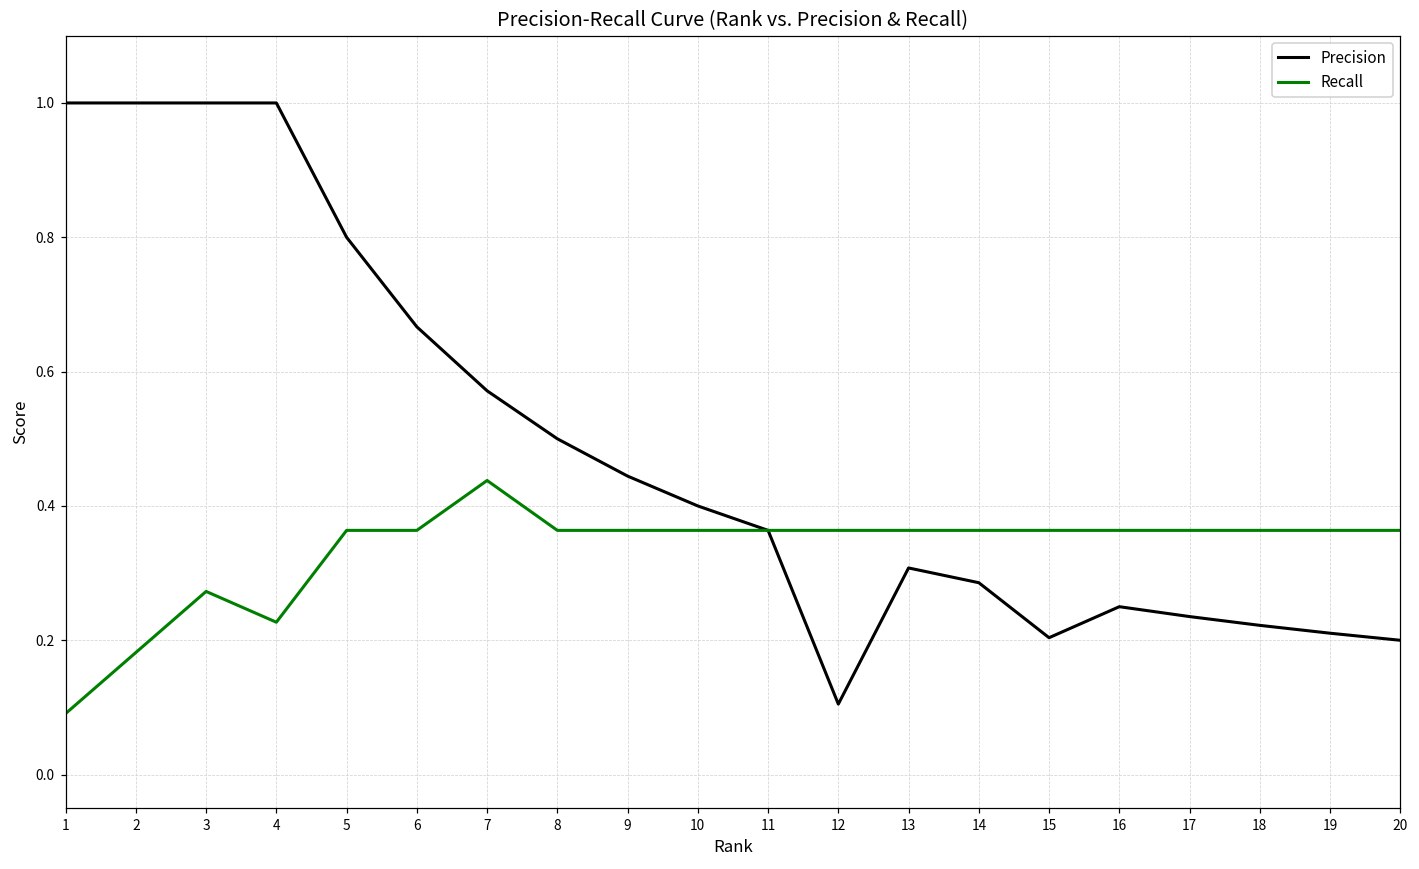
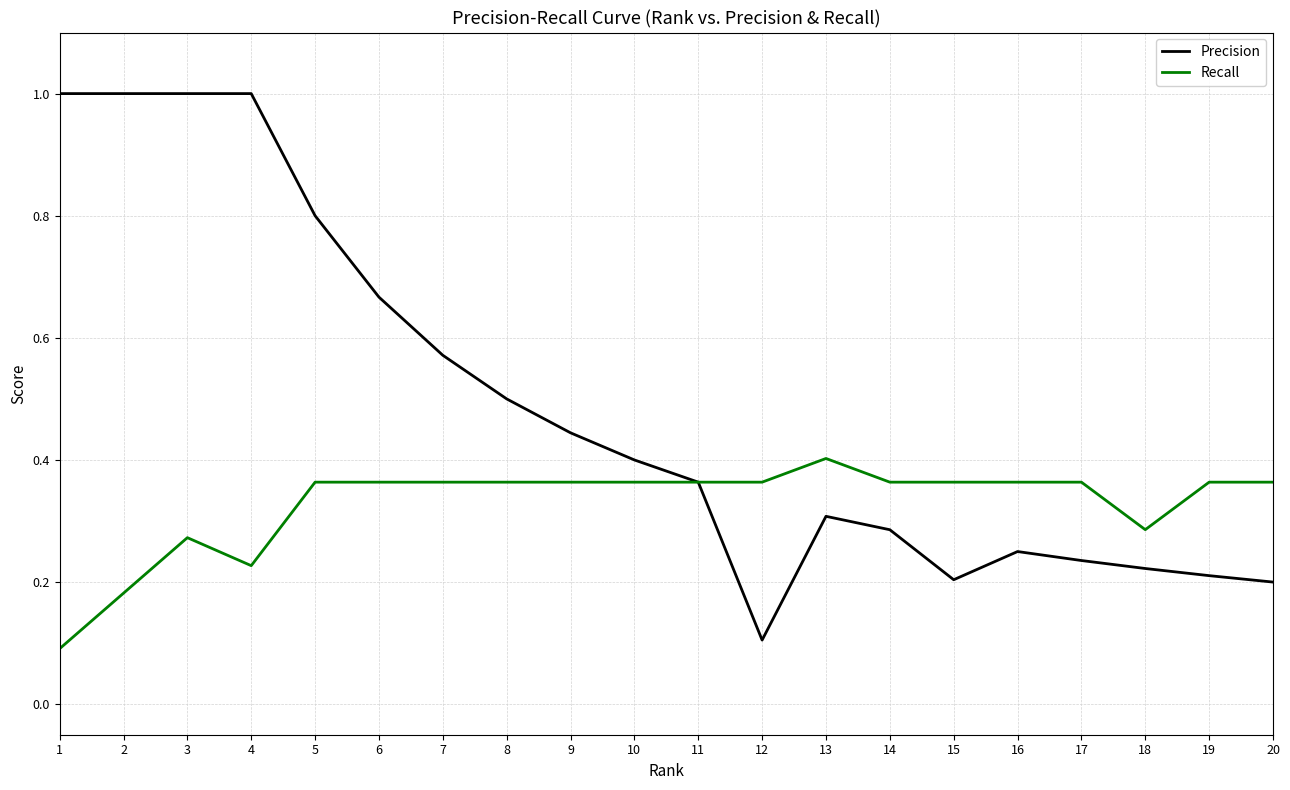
Recall, 7: 0.44 -> 0.36
Recall, 13: 0.36 -> 0.40
Recall, 18: 0.36 -> 0.29
